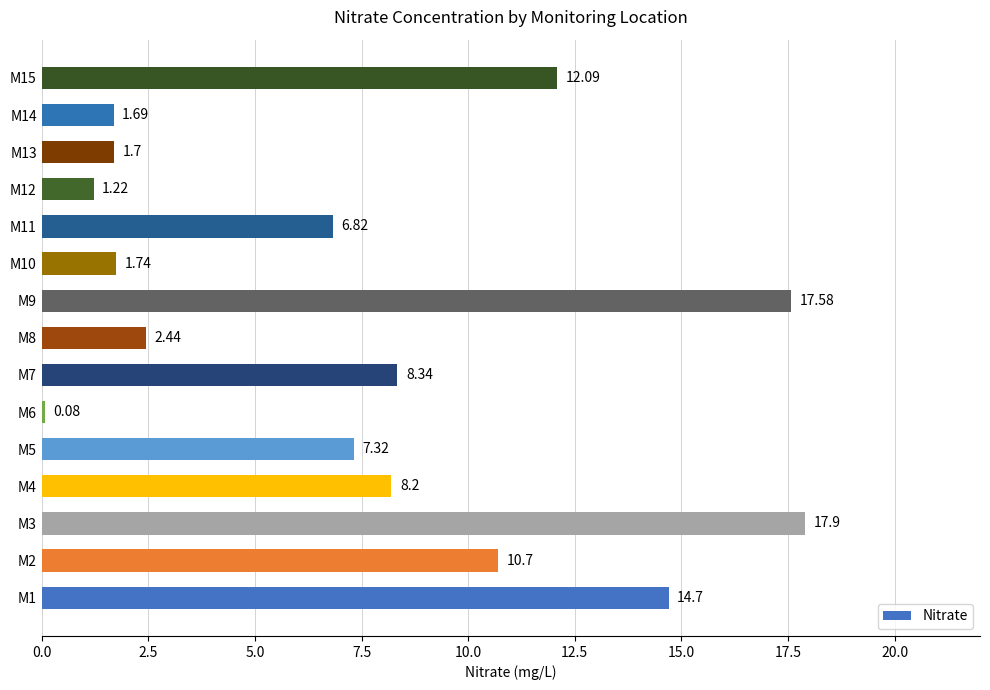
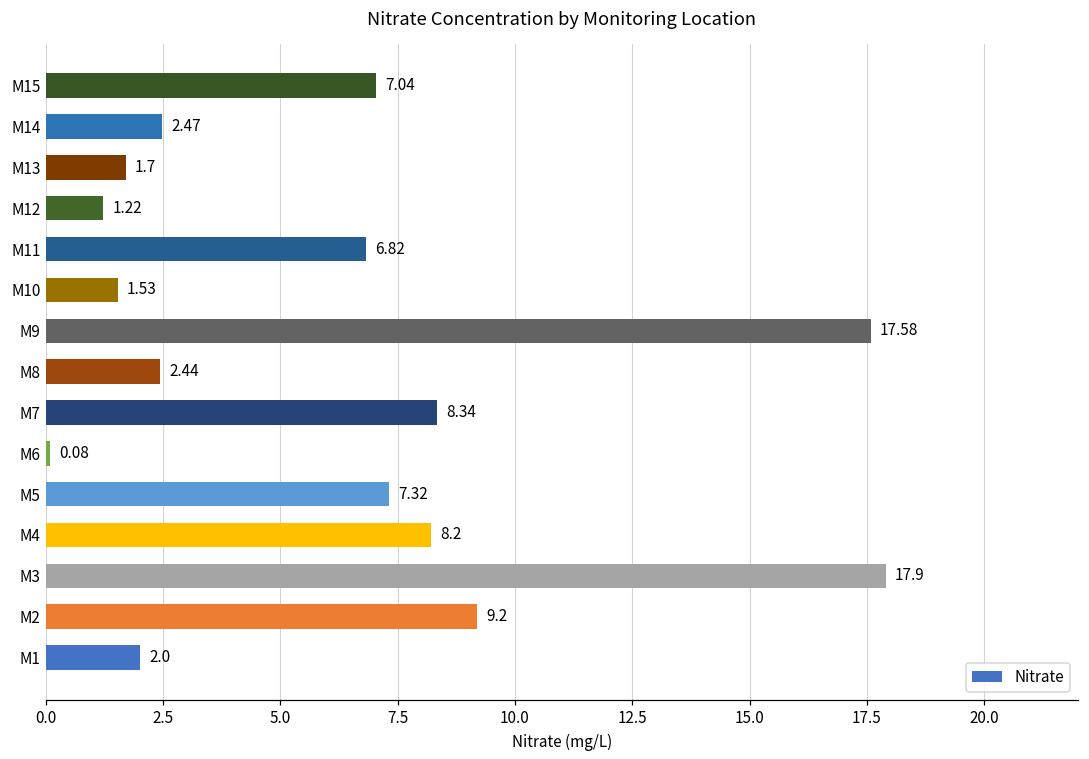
M15: 12.09 -> 7.04
M14: 1.69 -> 2.47
M10: 1.74 -> 1.53
M2: 10.7 -> 9.2
M1: 14.7 -> 2.0
